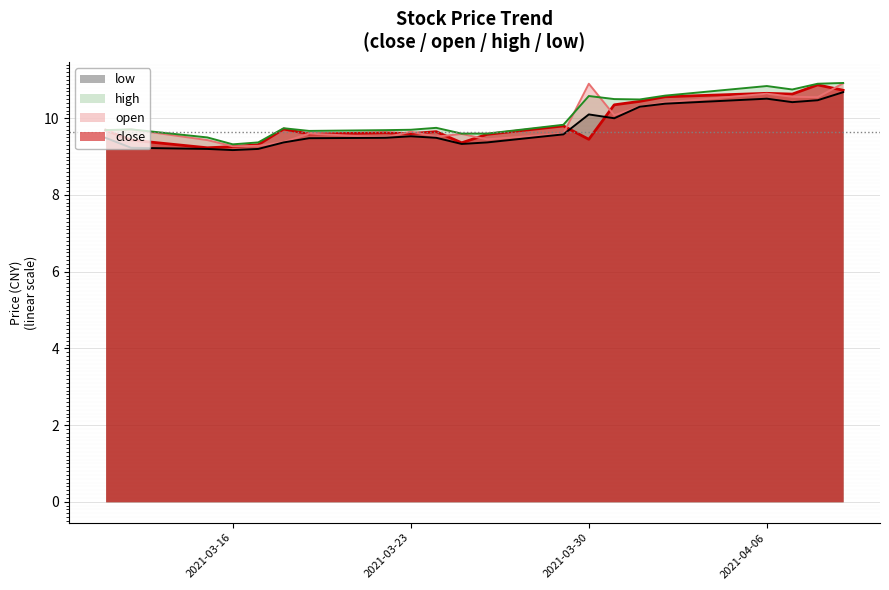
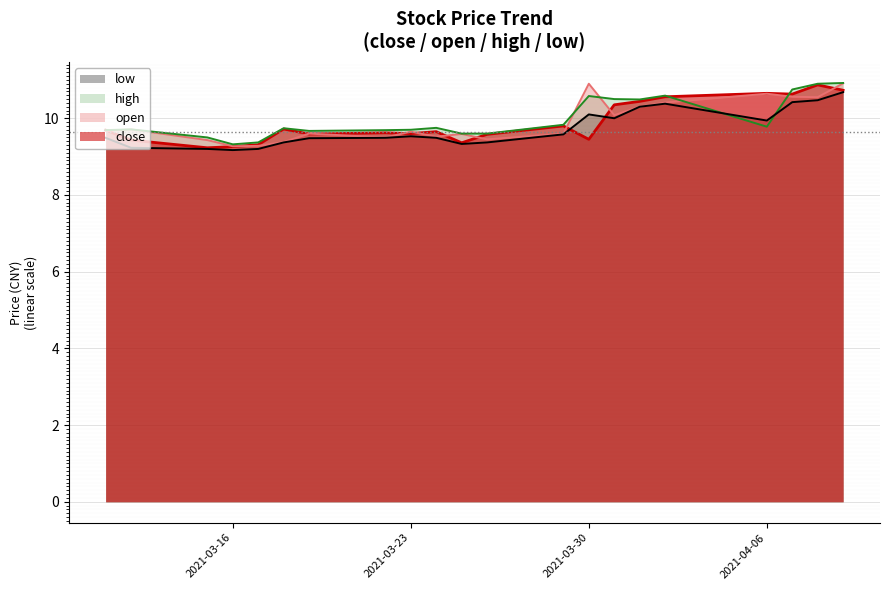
low, 2021-04-06: 10.5 -> 9.9
high, 2021-04-06: 10.8 -> 9.8
